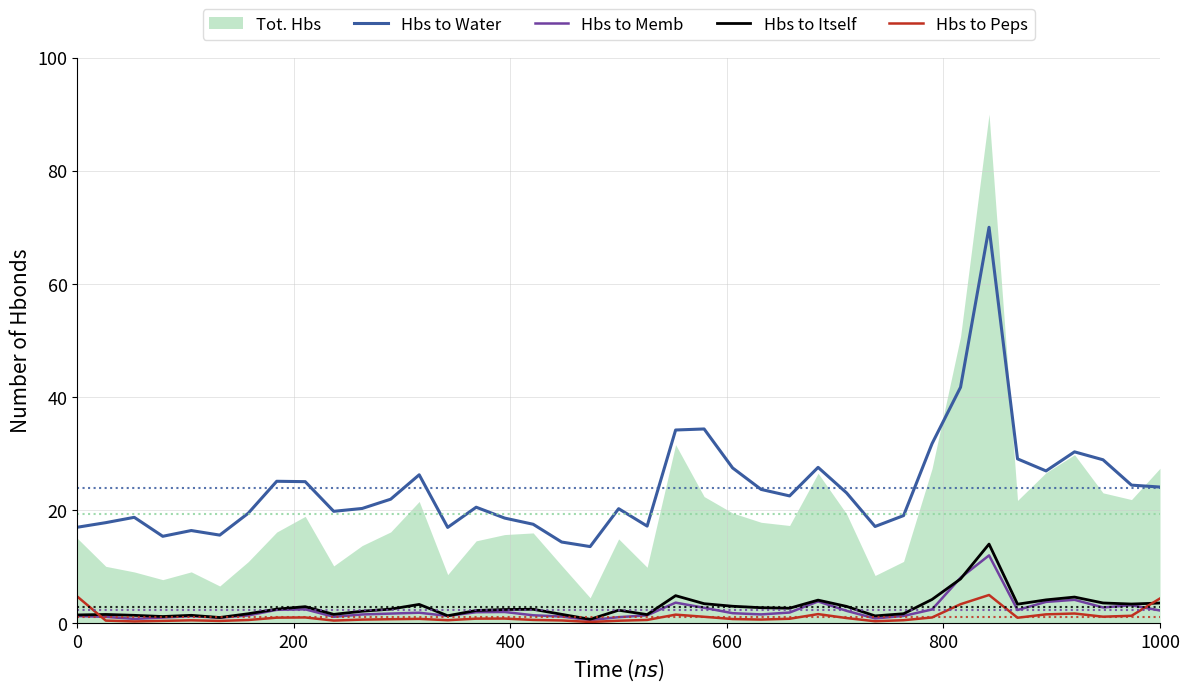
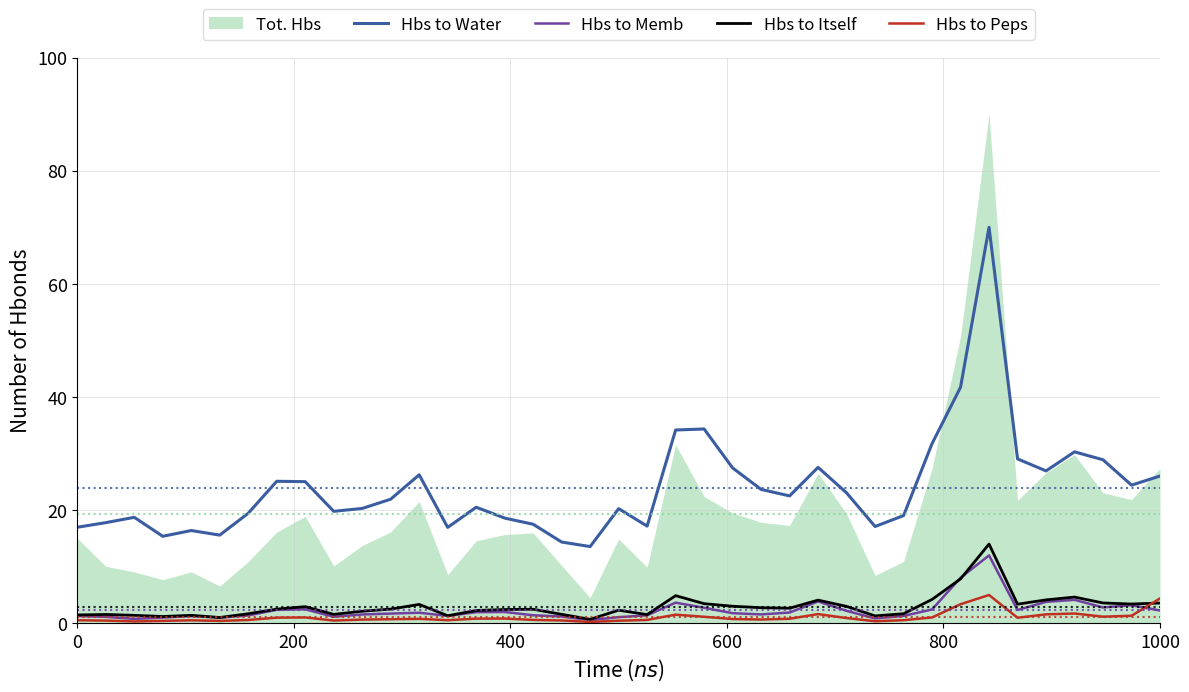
Hbs to Peps, 0: 5 -> 1
Hbs to Water, 1000: 24 -> 26
